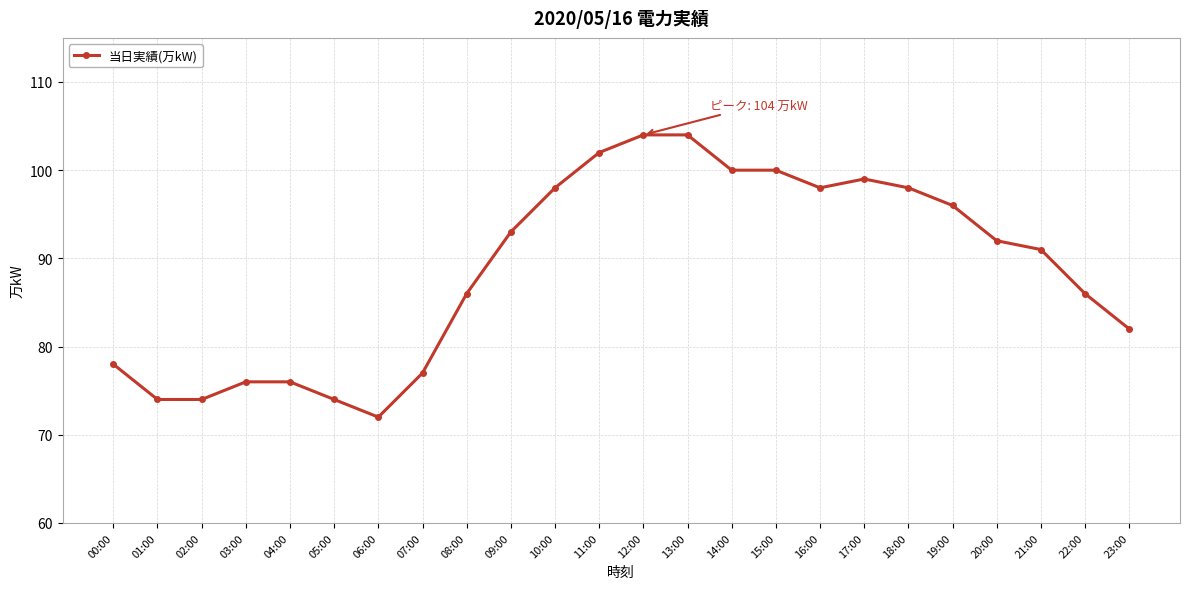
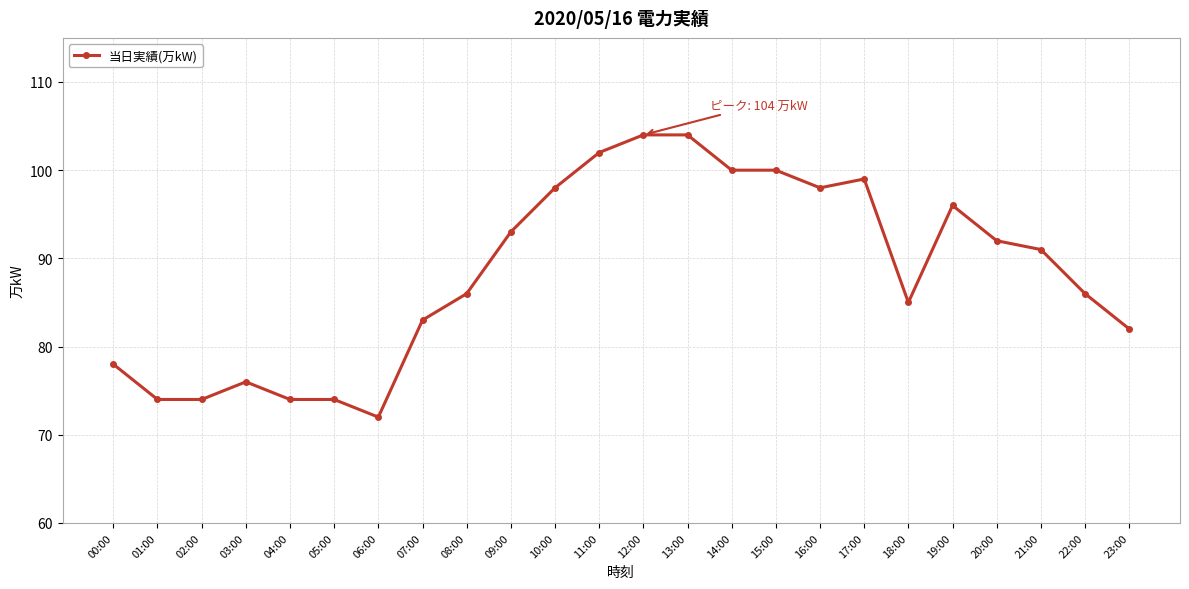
04:00: 76 -> 74
07:00: 77 -> 83
18:00: 98 -> 85
